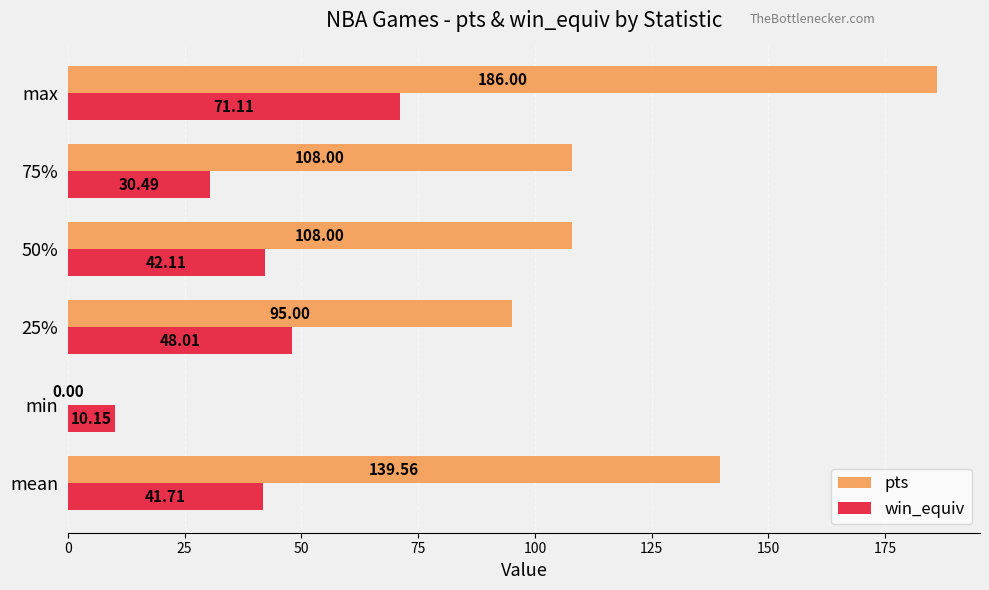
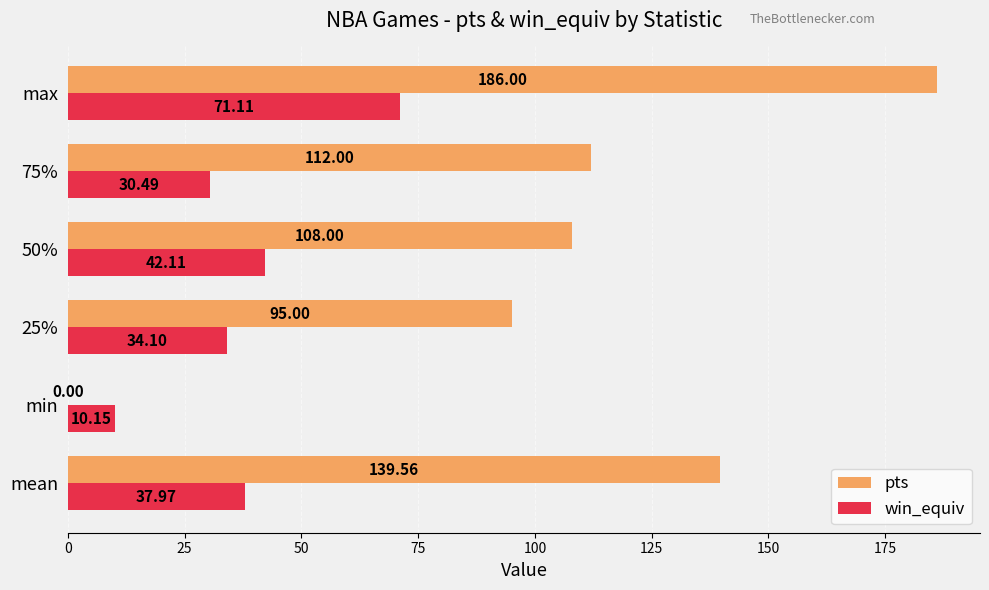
pts, 75%: 108.00 -> 112.00
win_equiv, 25%: 48.01 -> 34.10
win_equiv, mean: 41.71 -> 37.97
